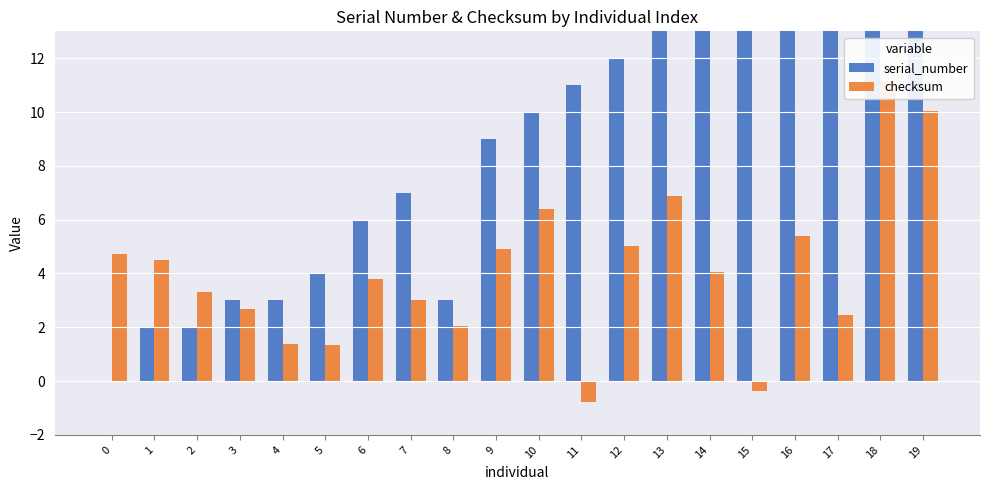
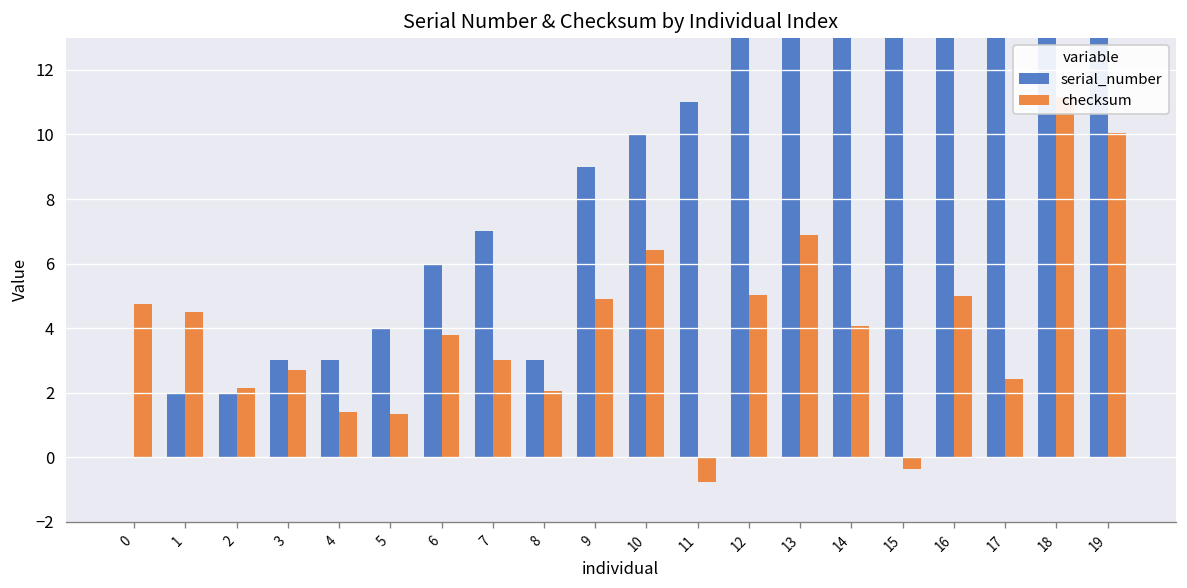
checksum, 2: 3.3 -> 2.1
serial_number, 12: 12 -> 13
checksum, 16: 5.4 -> 5.0
